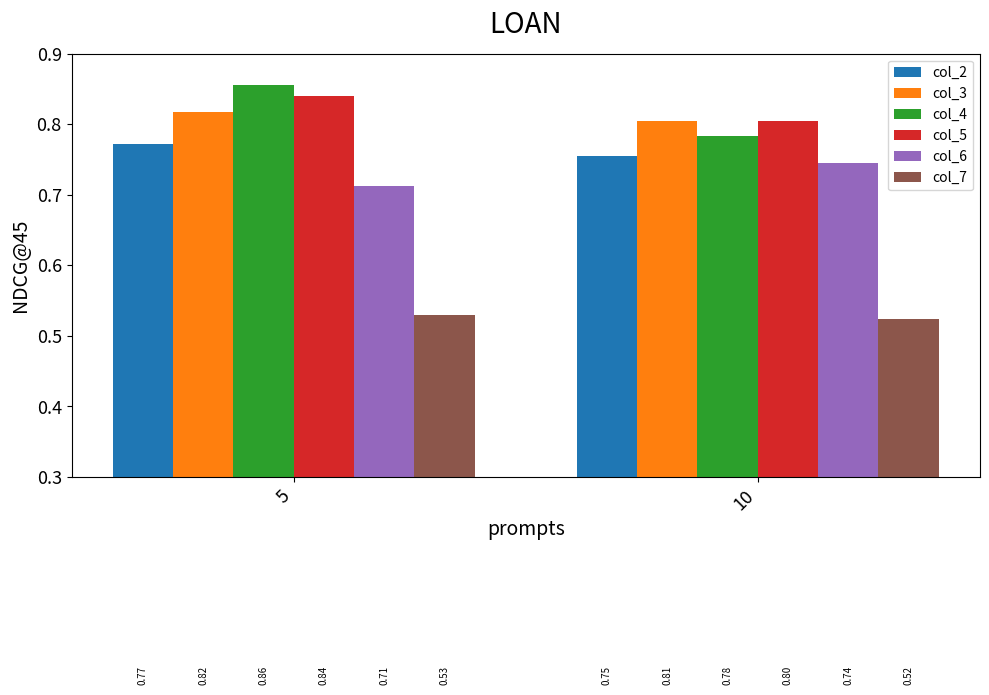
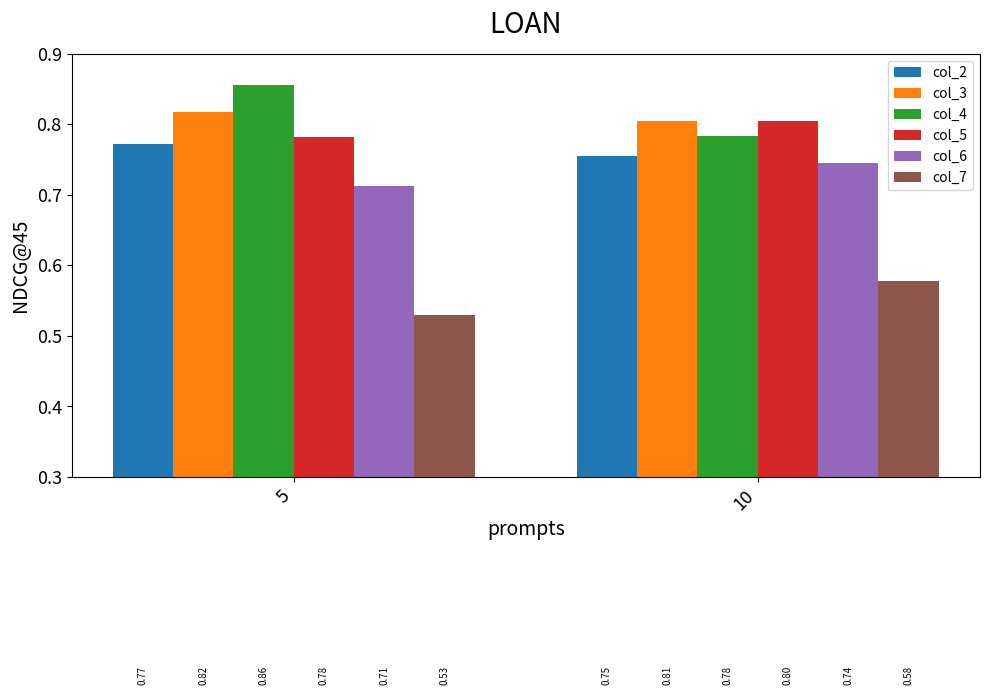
col_5, 5: 0.84 -> 0.78
col_7, 10: 0.52 -> 0.58
